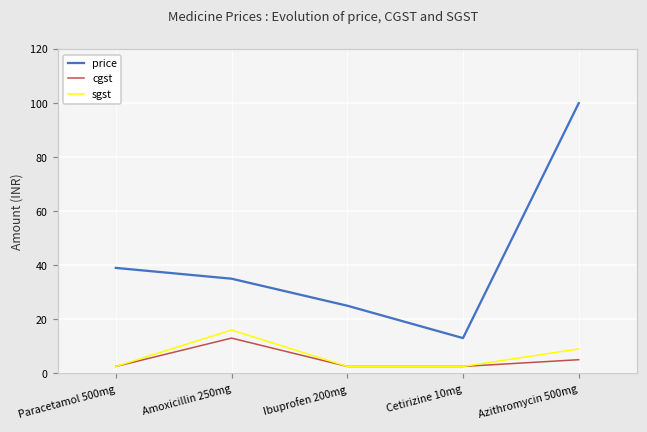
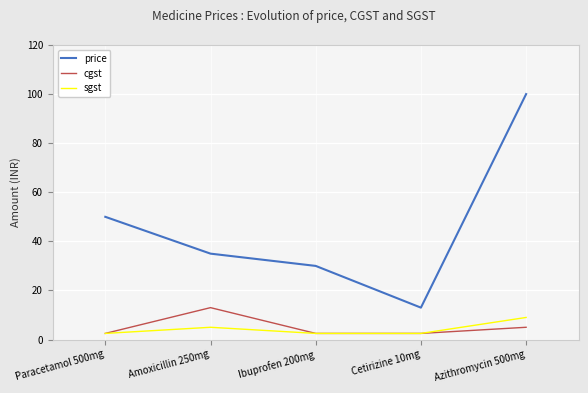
price, Paracetamol 500mg: 39 -> 50
sgst, Amoxicillin 250mg: 16 -> 5
price, Ibuprofen 200mg: 25 -> 30
